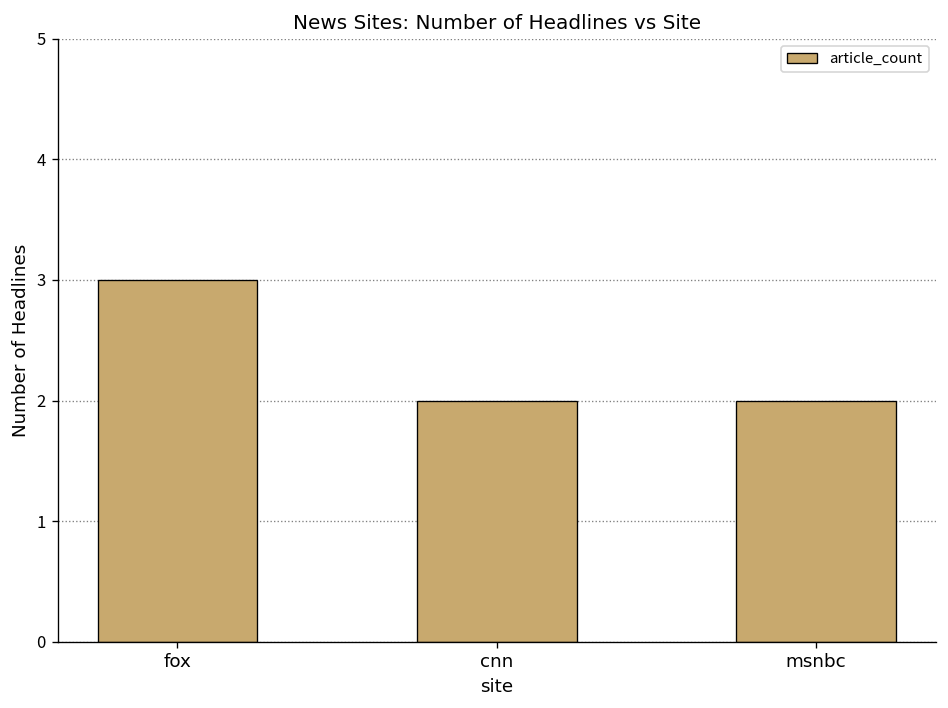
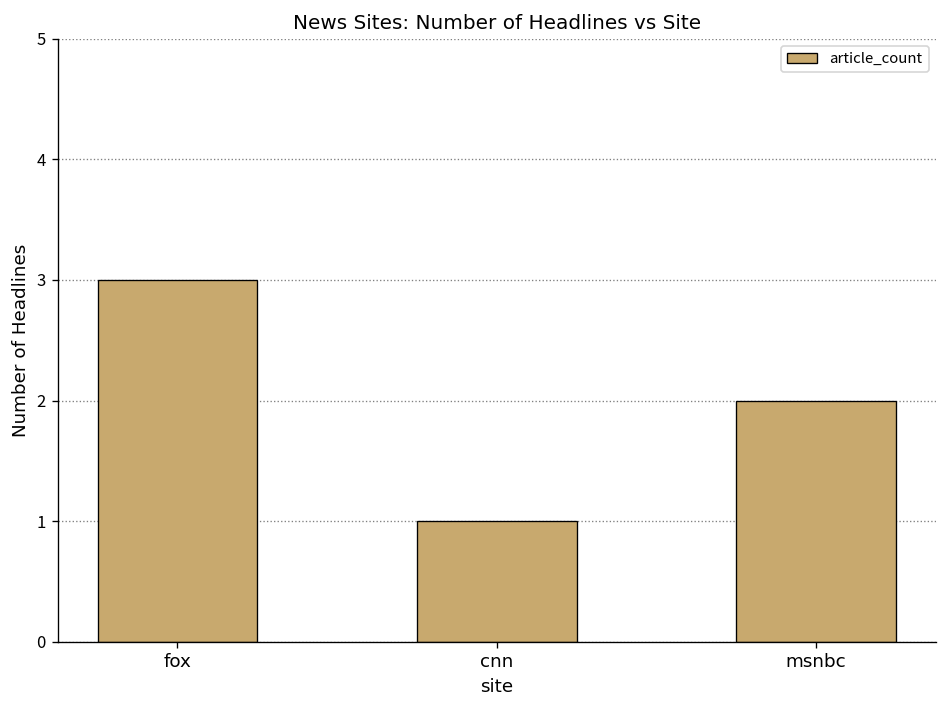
cnn: 2 -> 1
